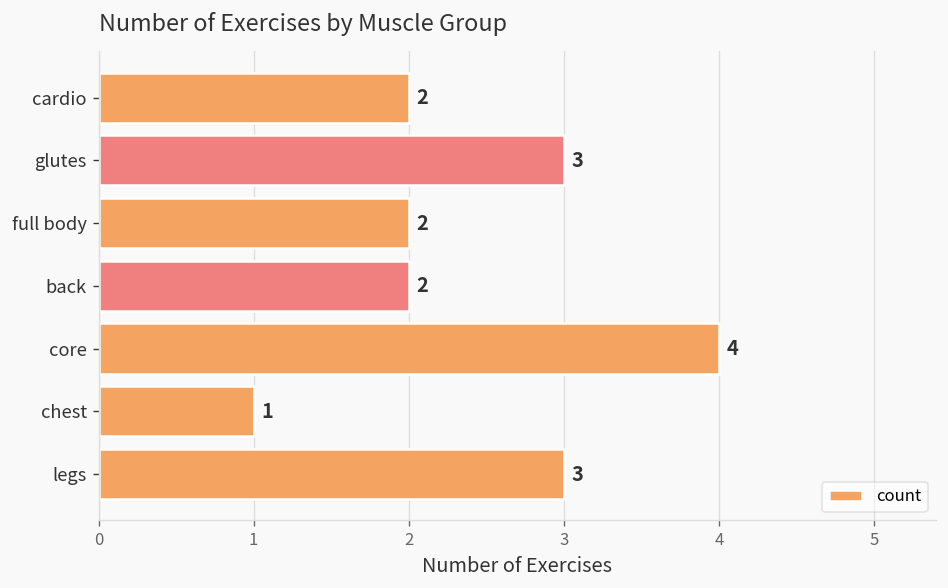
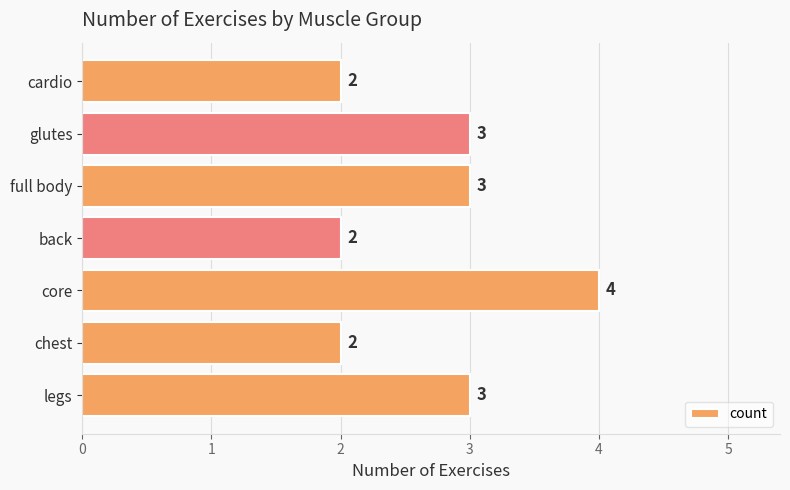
full body: 2 -> 3
chest: 1 -> 2
